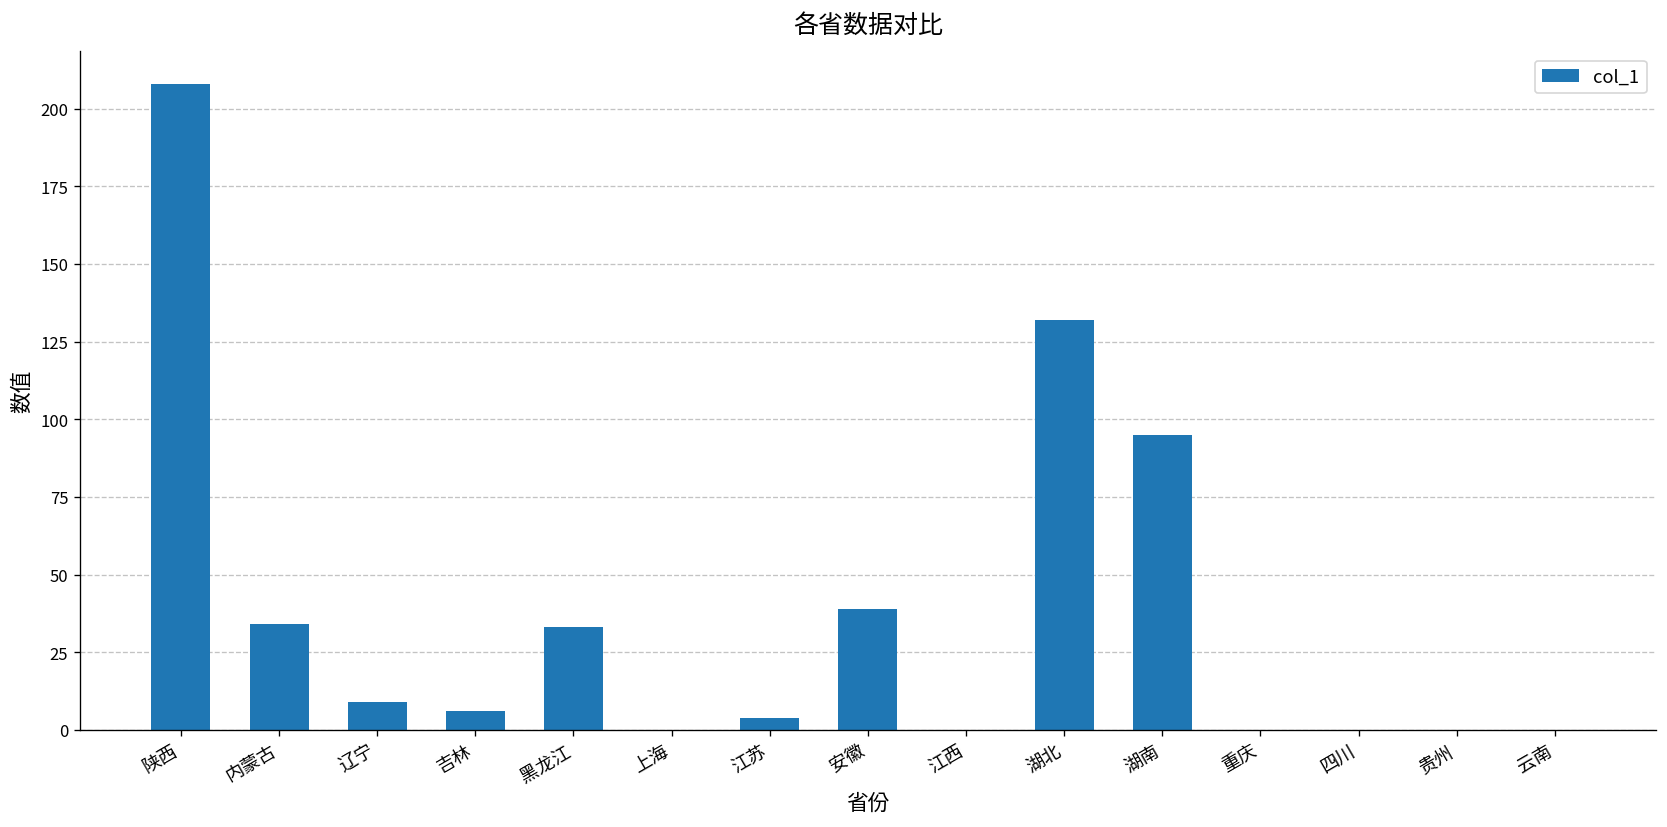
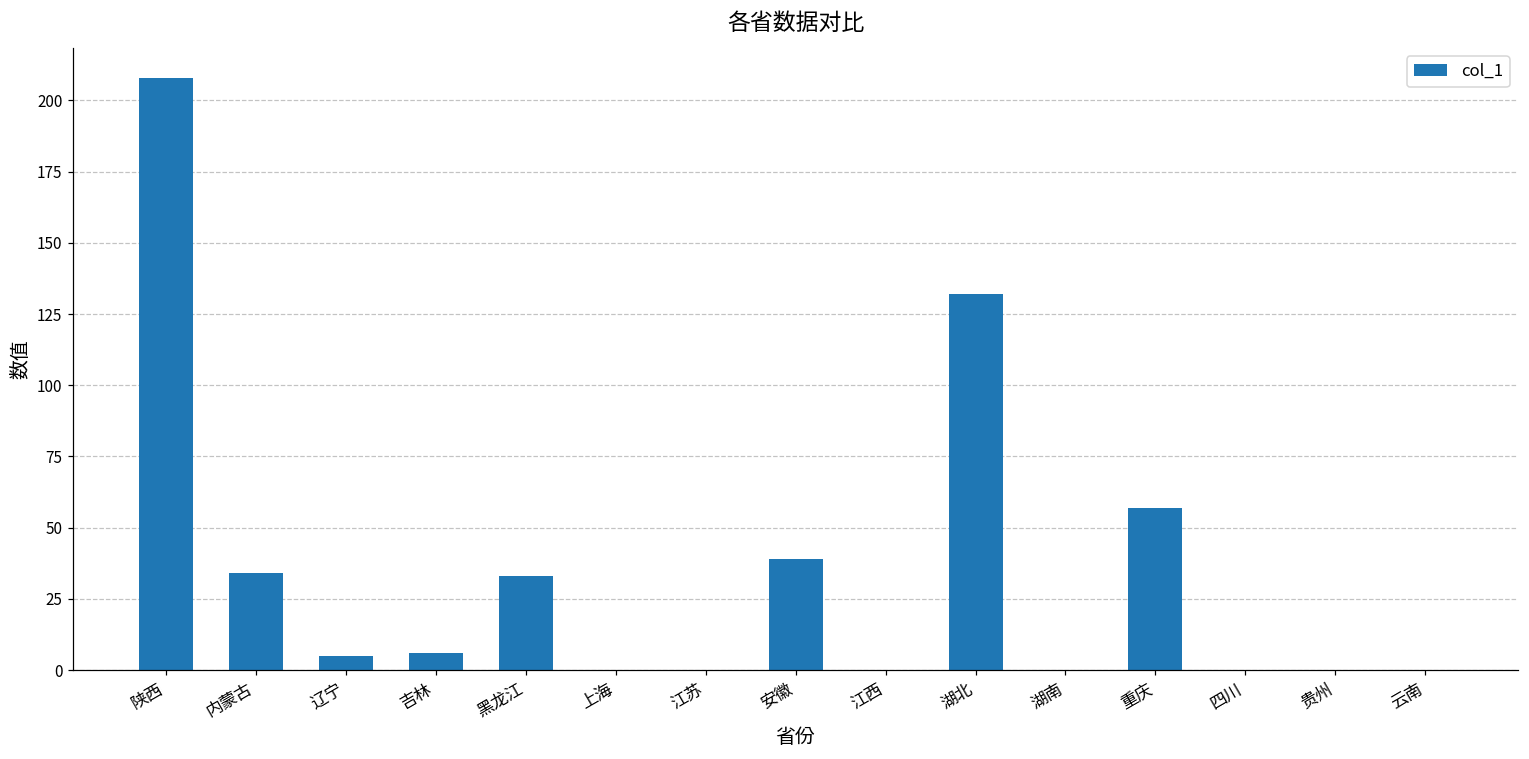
辽宁: 9 -> 5
江苏: 4 -> 0
湖南: 95 -> 0
重庆: 0 -> 57
